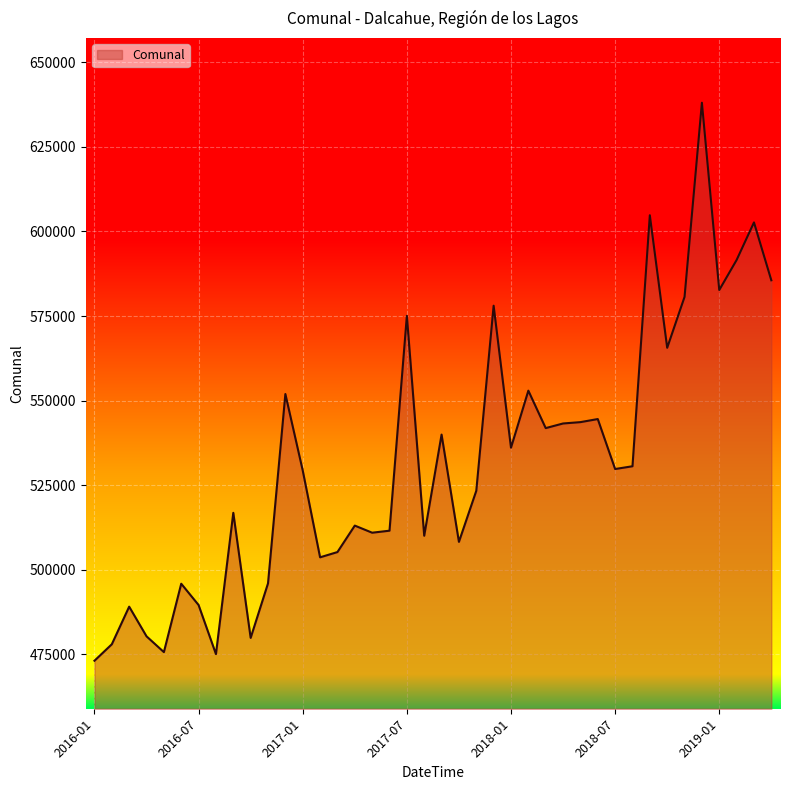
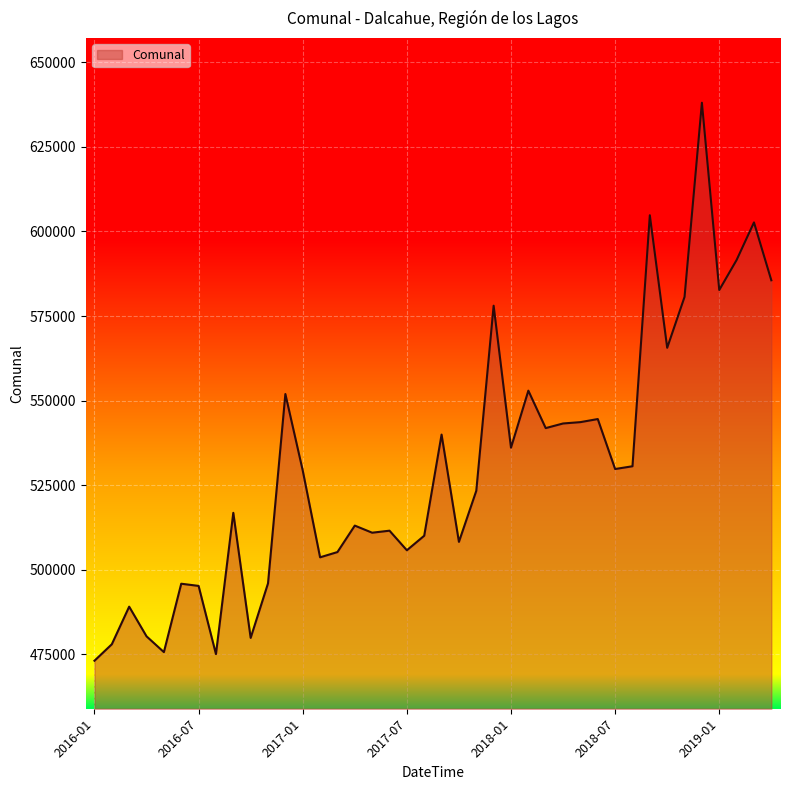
2016-07: 490000 -> 495000
2017-07: 575000 -> 506000
